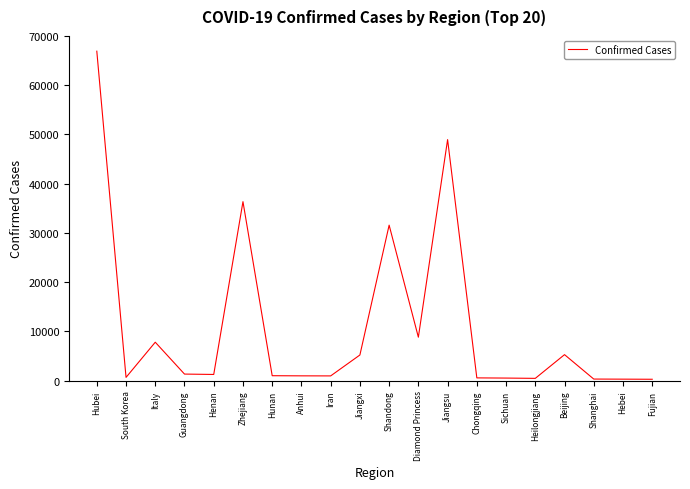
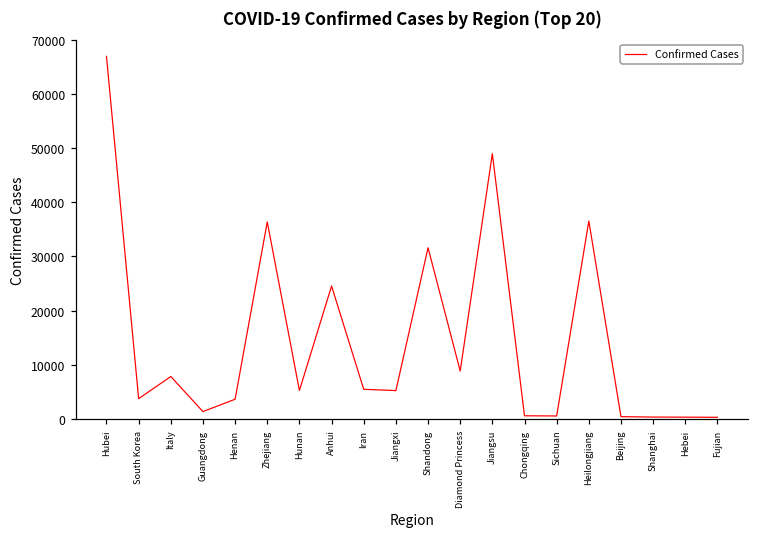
South Korea: 1000 -> 4000
Henan: 1000 -> 4000
Hunan: 1000 -> 5000
Anhui: 1000 -> 25000
Iran: 1000 -> 5000
Heilongjiang: 0 -> 37000
Beijing: 5000 -> 0
